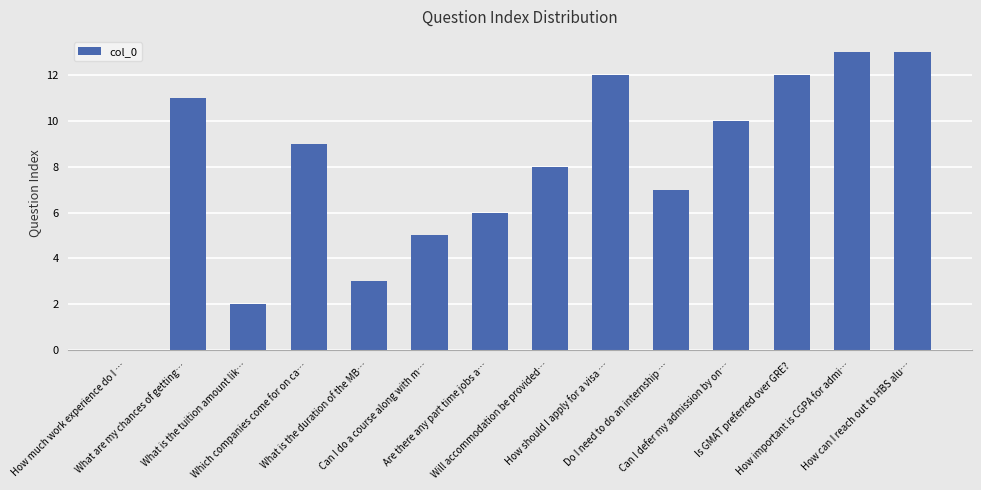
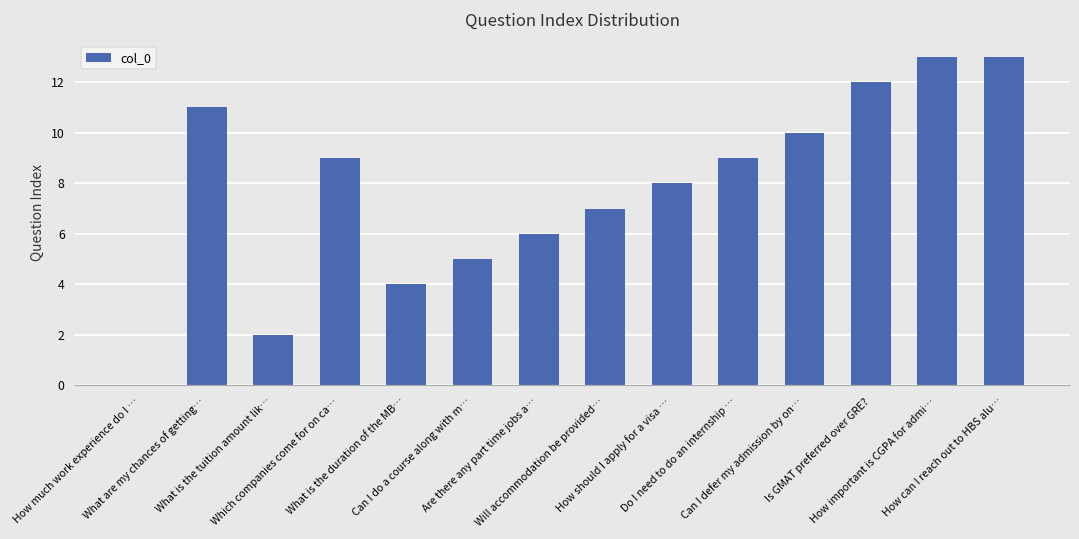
What is the duration of the MB…: 3 -> 4
Will accommodation be provided…: 8 -> 7
How should I apply for a visa …: 12 -> 8
Do I need to do an internship …: 7 -> 9
